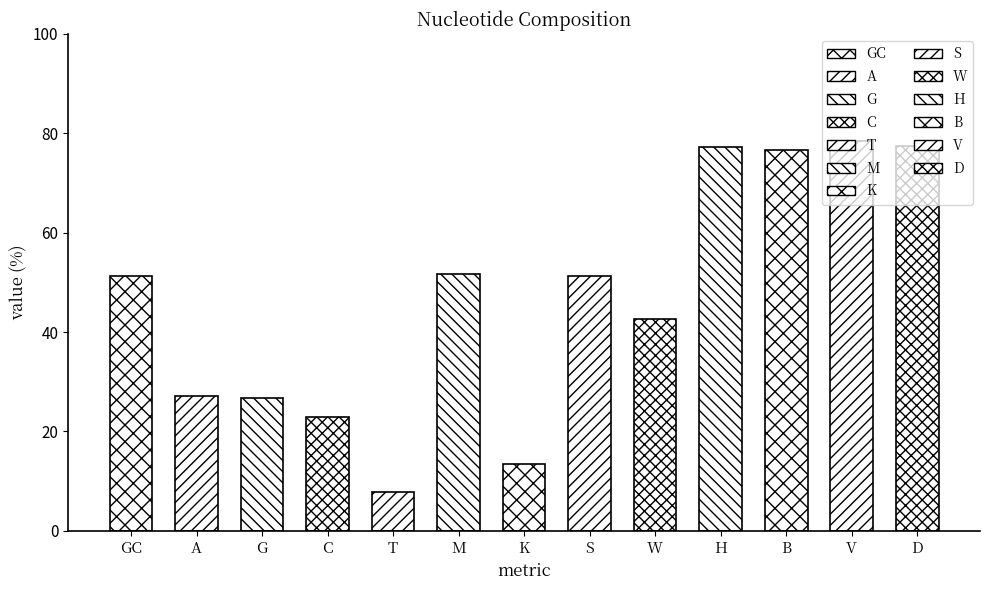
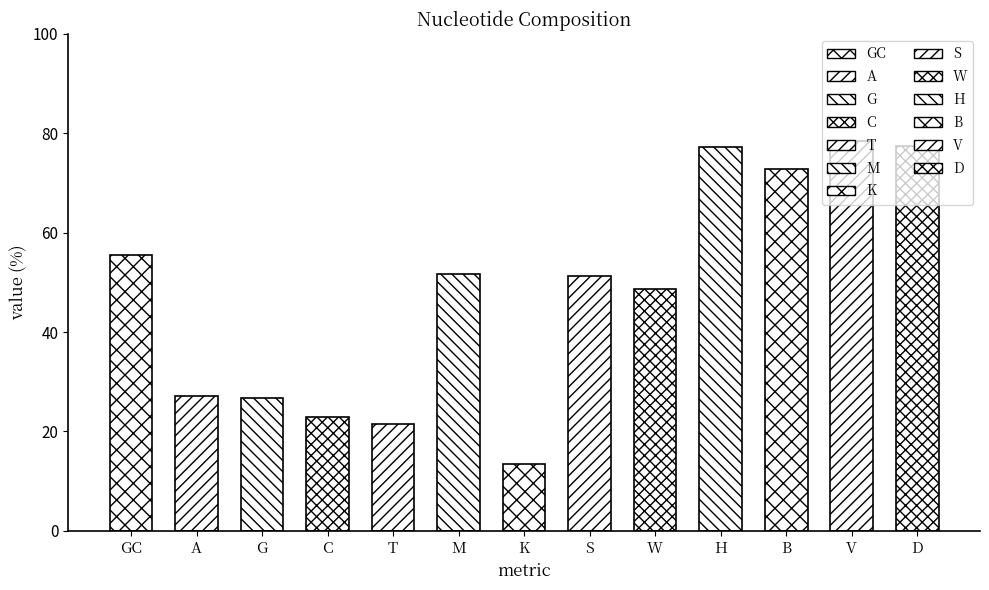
GC: 51 -> 56
T: 8 -> 22
W: 43 -> 49
B: 77 -> 73
